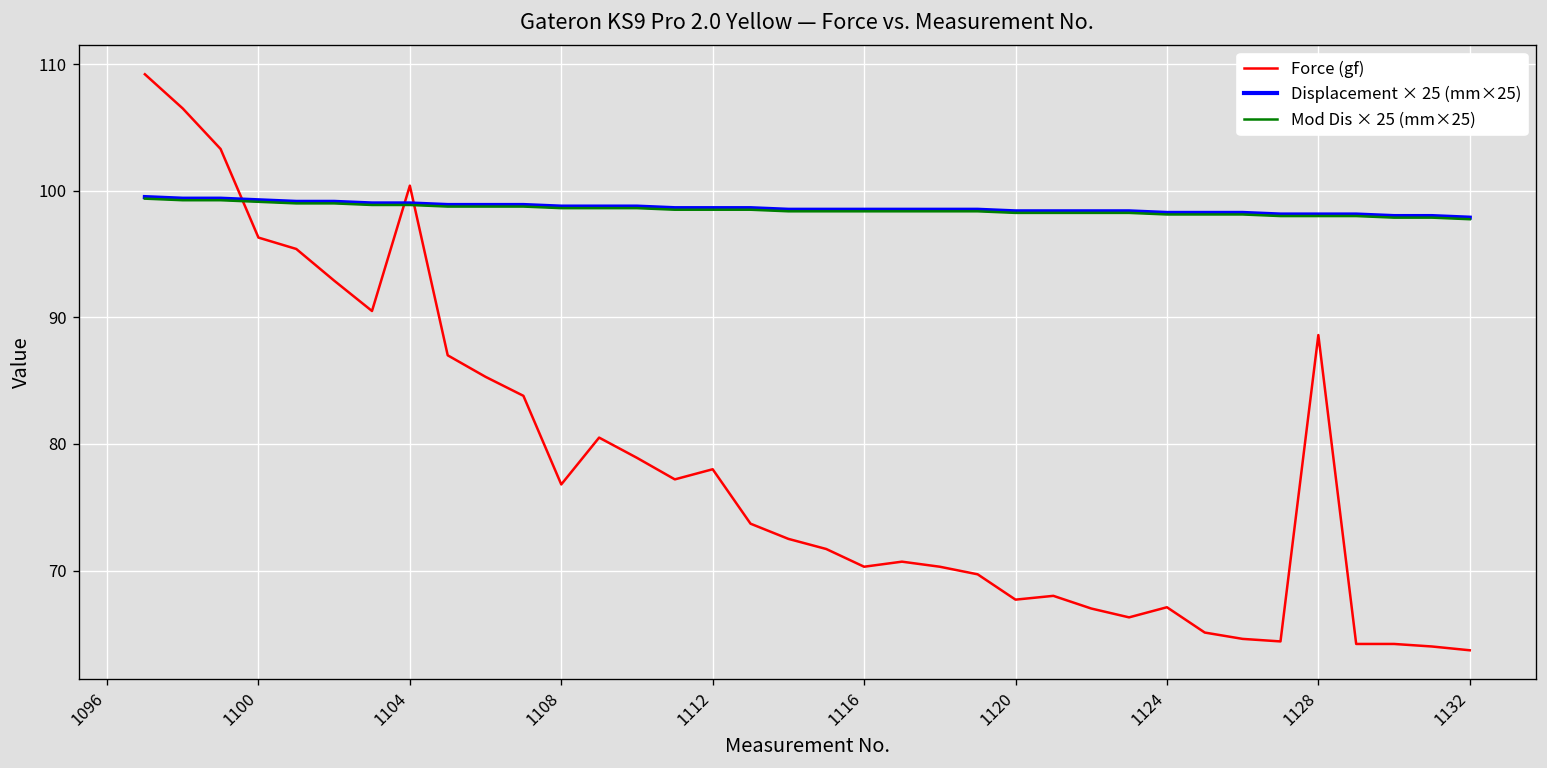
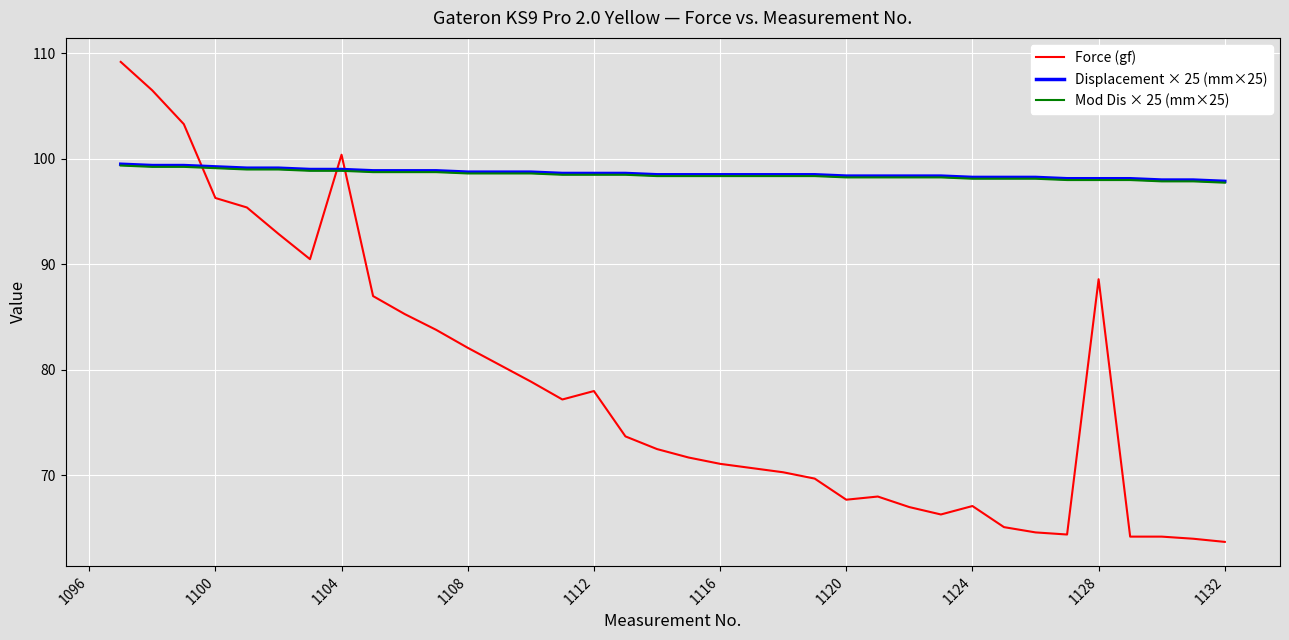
Force (gf), 1108: 76.8 -> 82.1
Force (gf), 1116: 70.3 -> 71.1
